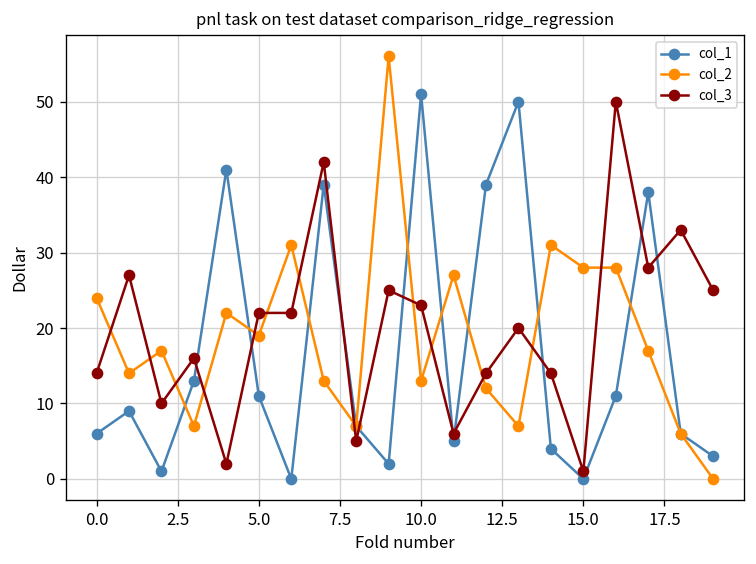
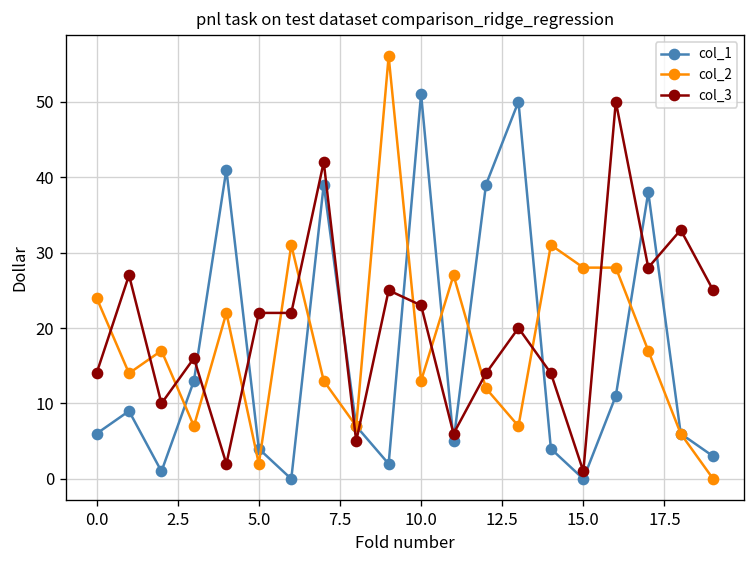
col_1, 5.0: 11 -> 4
col_2, 5.0: 19 -> 2
